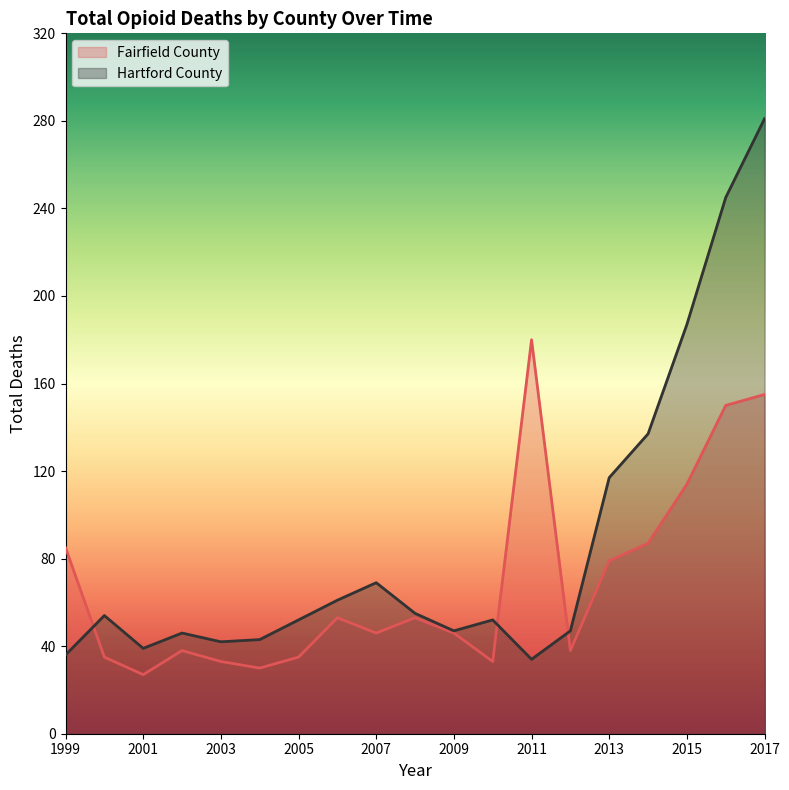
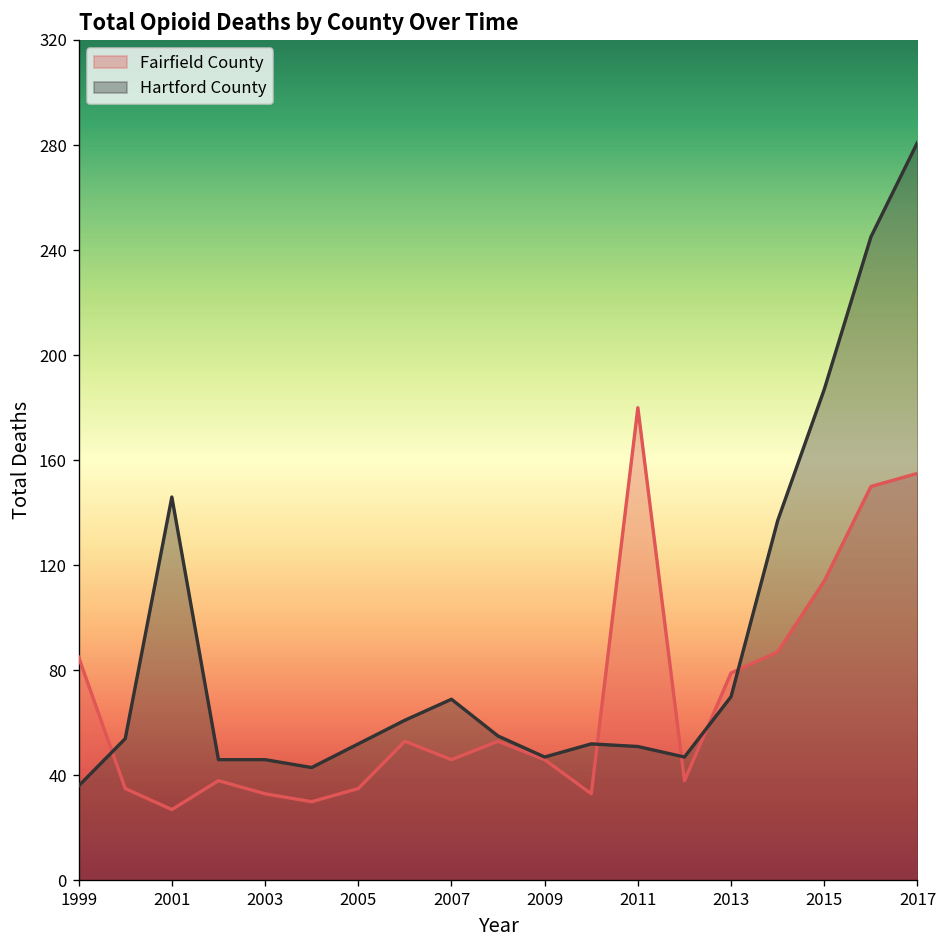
Hartford County, 2001: 39 -> 146
Hartford County, 2003: 42 -> 46
Hartford County, 2011: 34 -> 51
Hartford County, 2013: 117 -> 70
